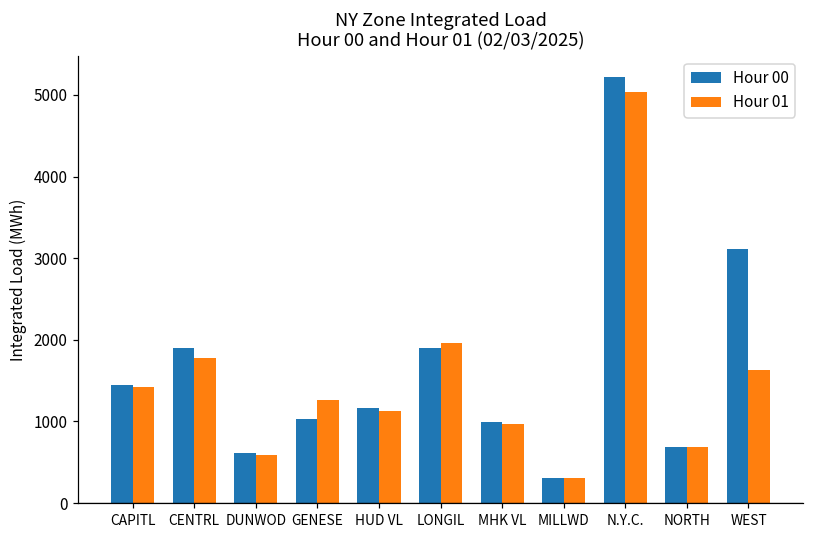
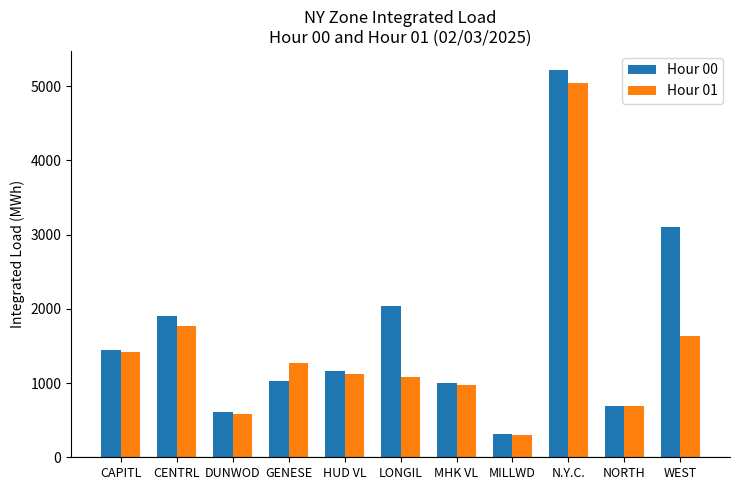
Hour 00, LONGIL: 1900 -> 2000
Hour 01, LONGIL: 2000 -> 1100
